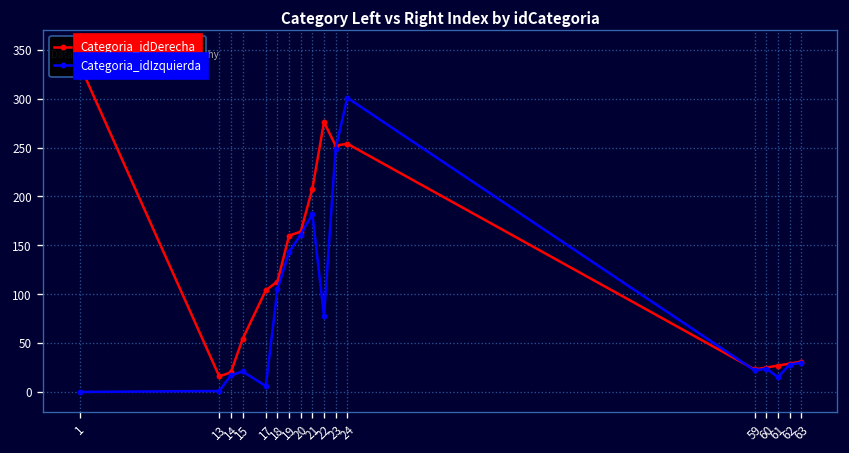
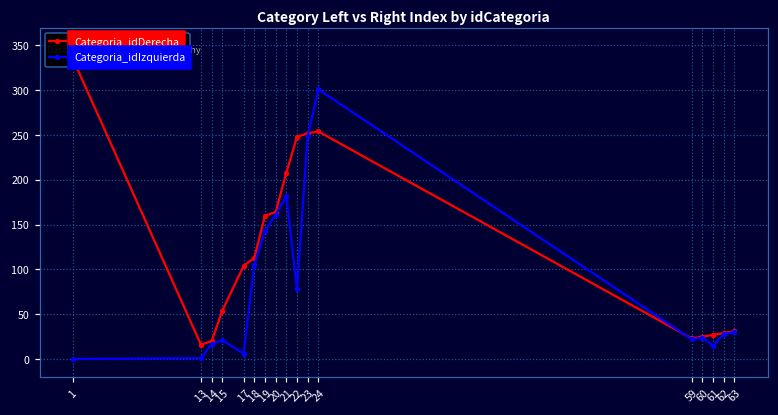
Categoria_idDerecha, 22: 280 -> 250
